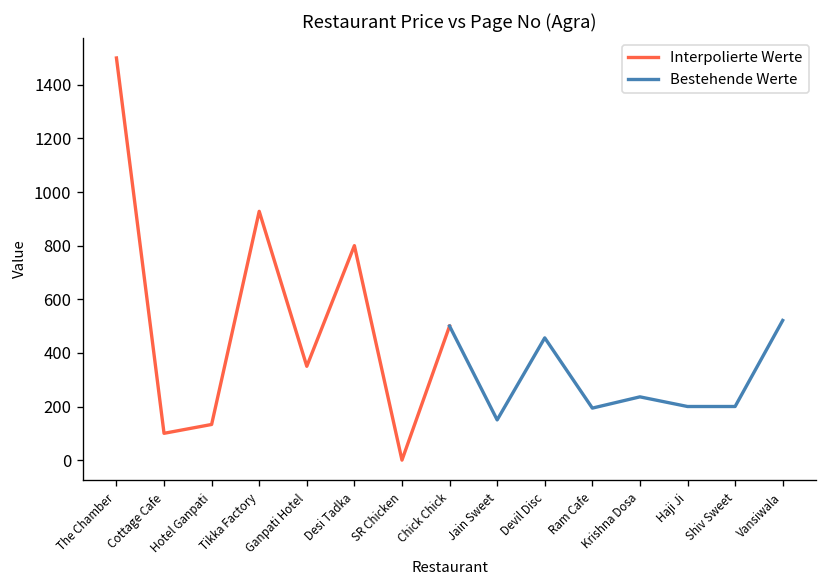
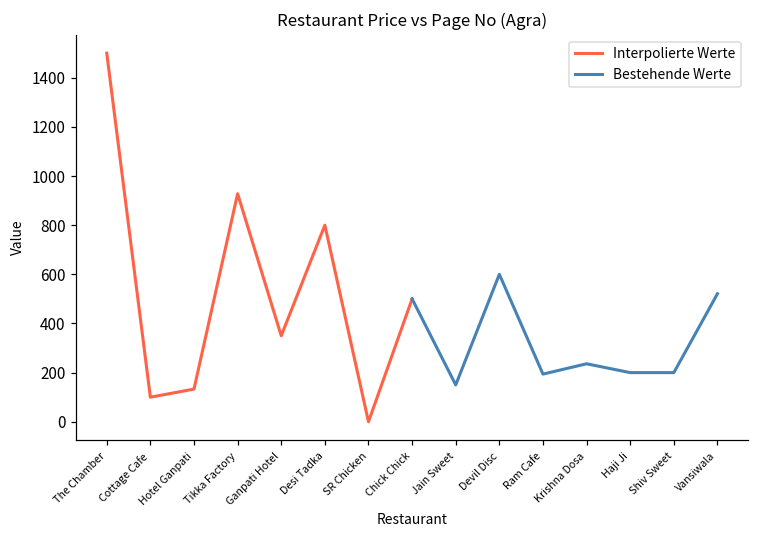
Bestehende Werte, Devil Disc: 460 -> 600
